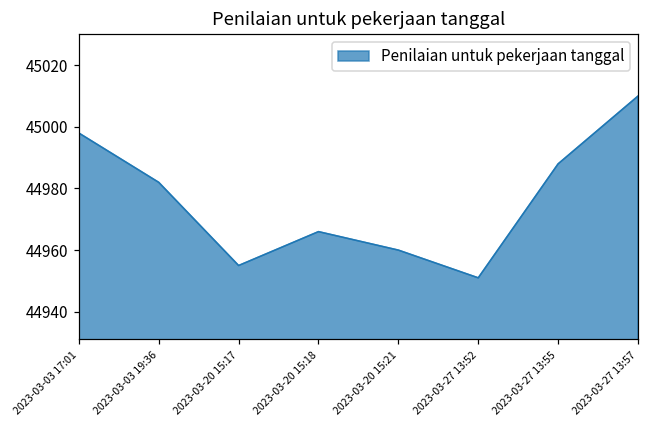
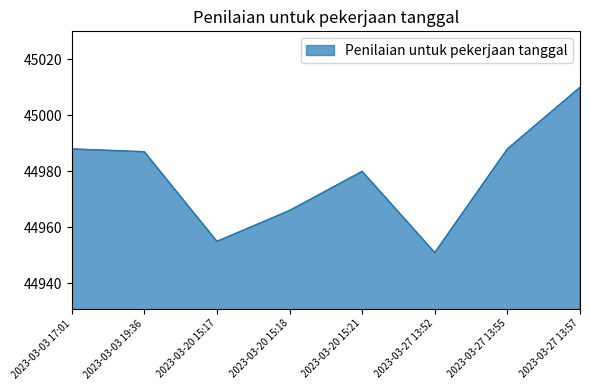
2023-03-03 17:01: 44998 -> 44988
2023-03-03 19:36: 44982 -> 44987
2023-03-20 15:21: 44960 -> 44980
